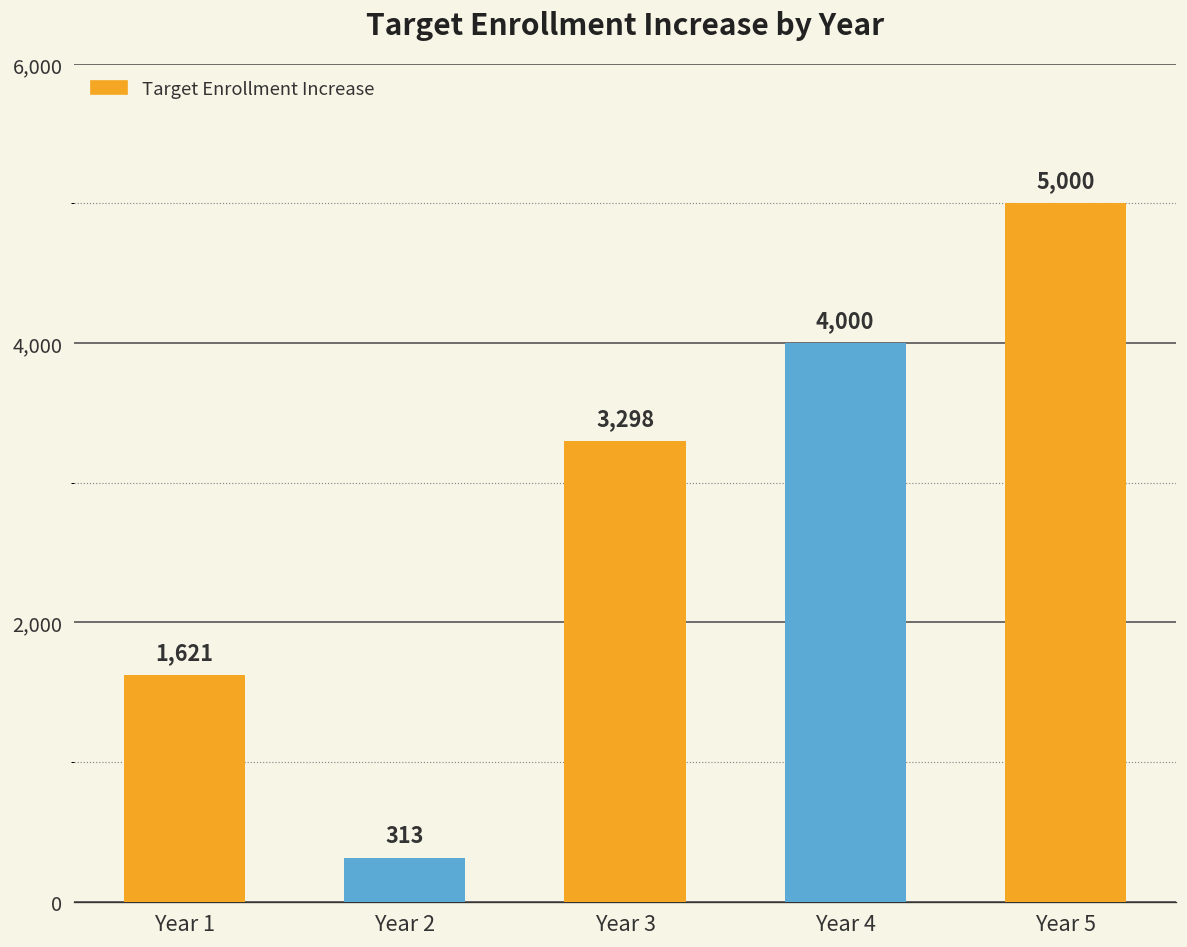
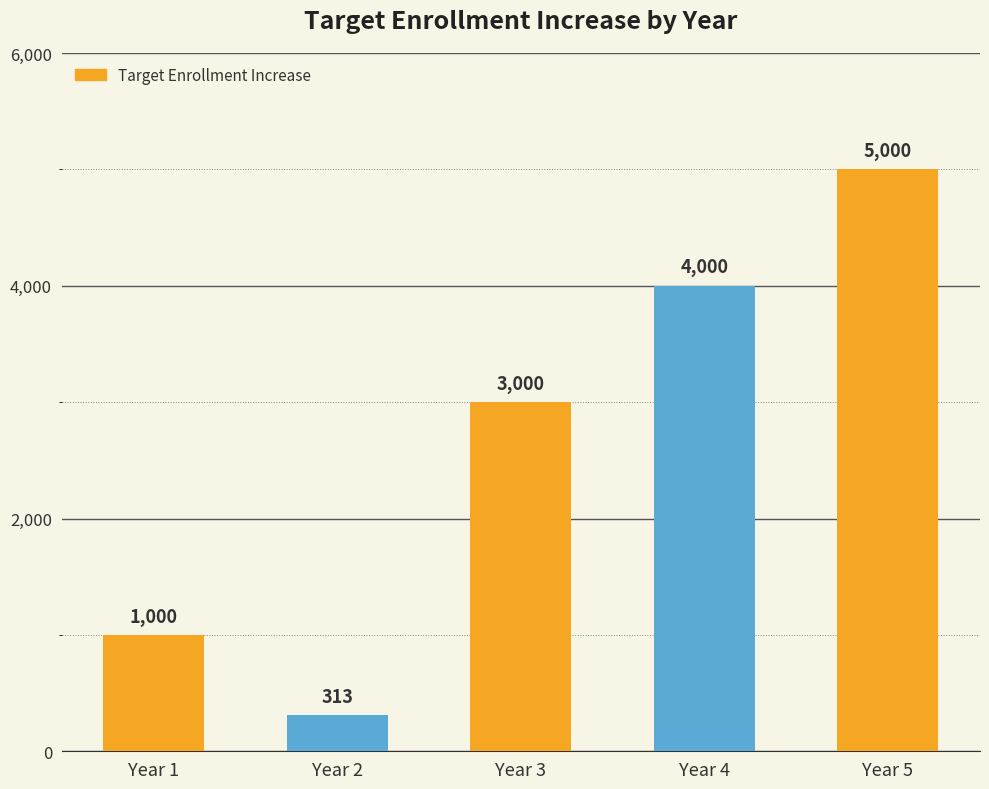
Year 1: 1,621 -> 1,000
Year 3: 3,298 -> 3,000
